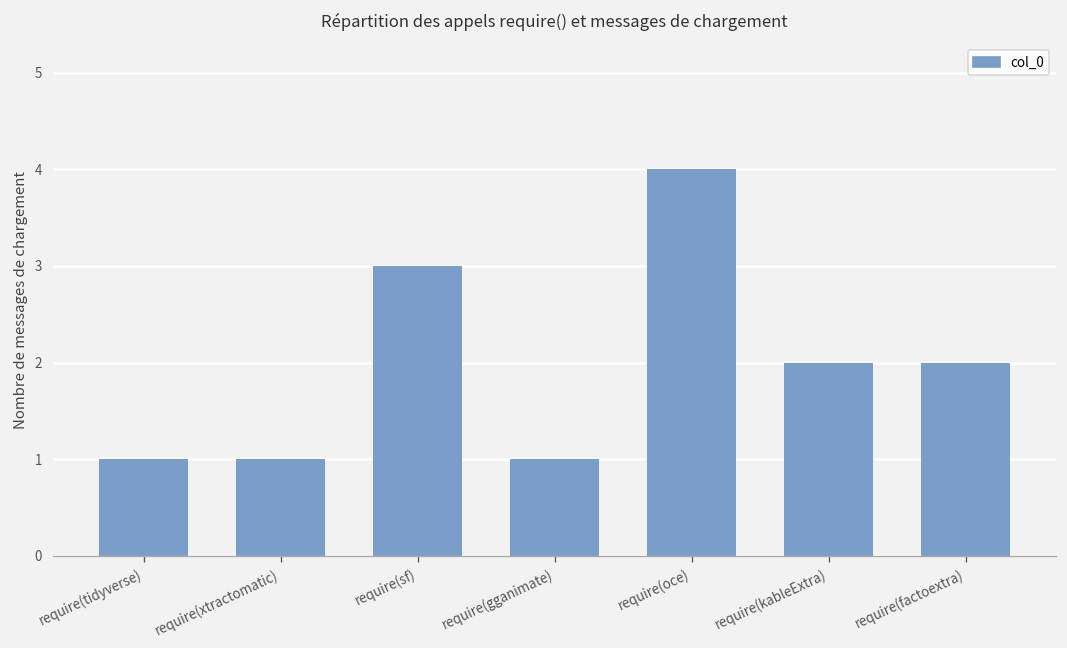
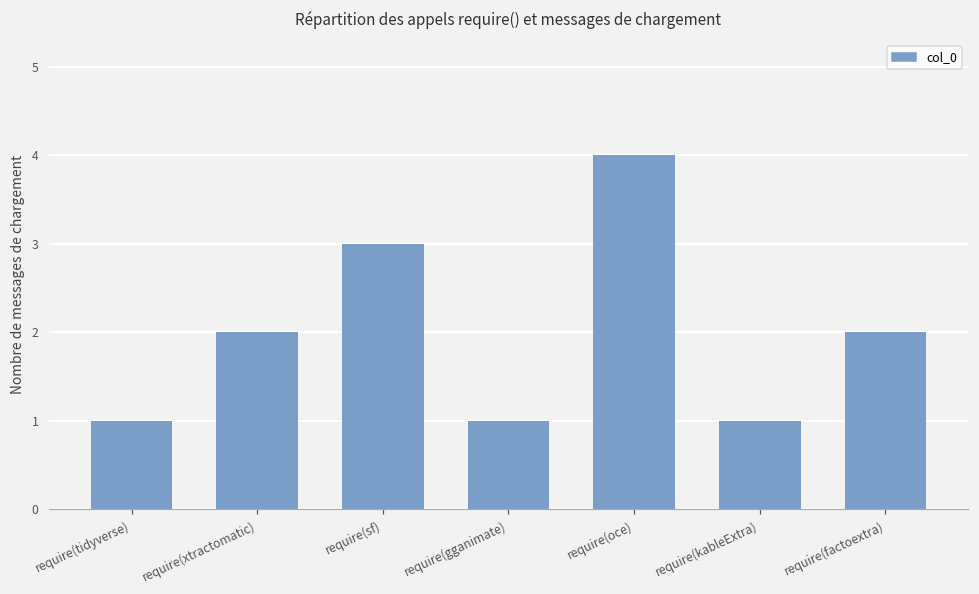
require(xtractomatic): 1 -> 2
require(kableExtra): 2 -> 1
